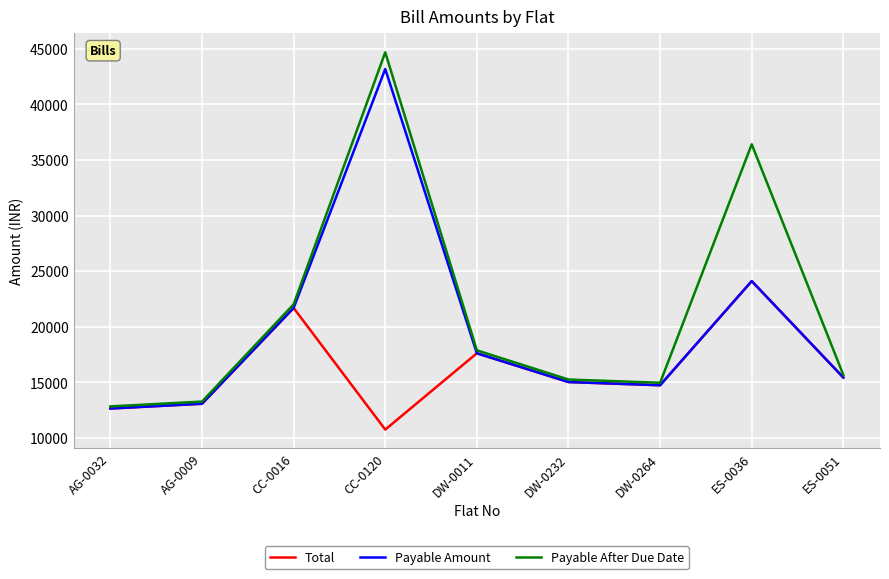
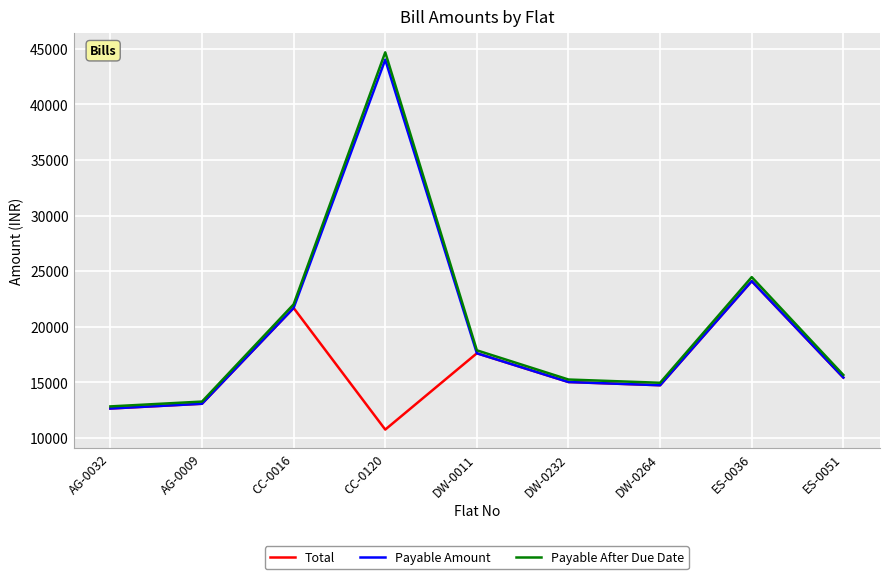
Payable Amount, CC-0120: 43200 -> 44000
Payable After Due Date, ES-0036: 36400 -> 24500
